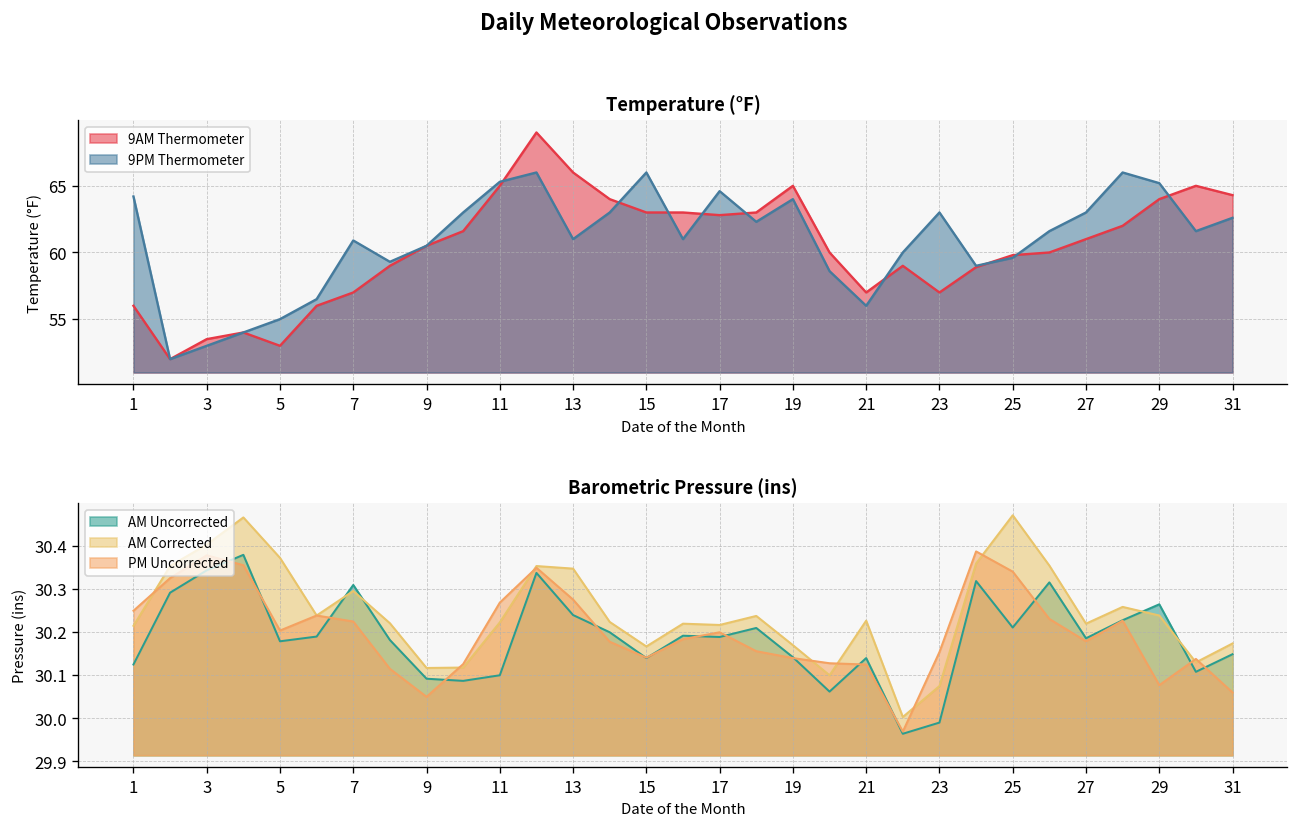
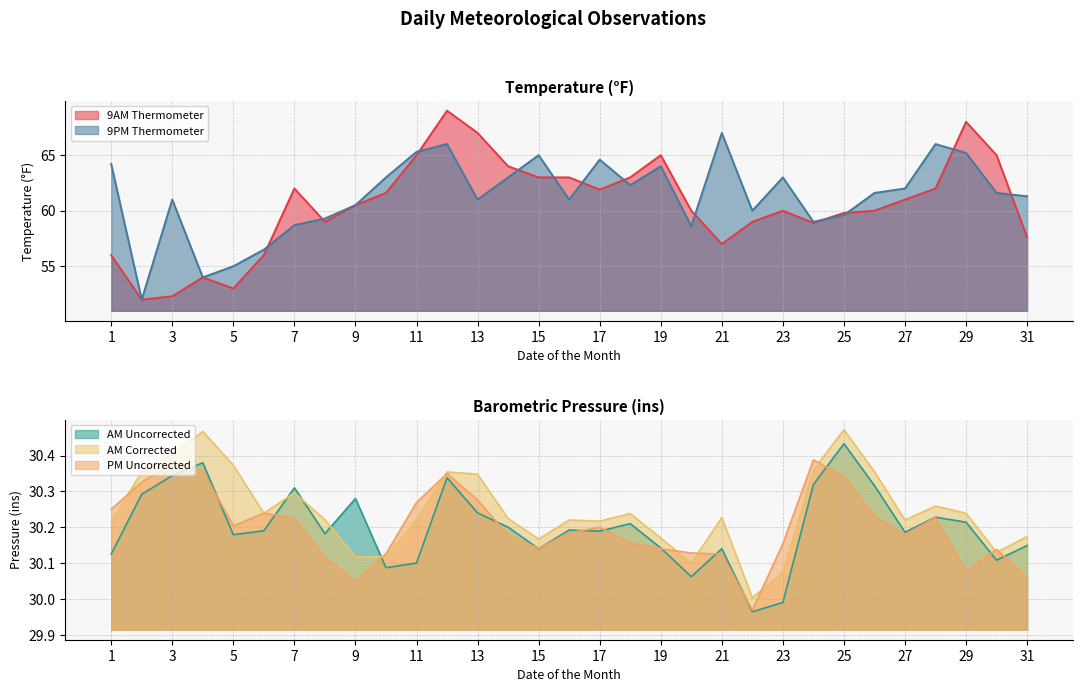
Temperature (°F), 9AM Thermometer, 3: 53.5 -> 52.3
Temperature (°F), 9PM Thermometer, 3: 53 -> 61
Temperature (°F), 9AM Thermometer, 7: 57 -> 62
Temperature (°F), 9PM Thermometer, 7: 60.9 -> 58.7
Temperature (°F), 9AM Thermometer, 13: 66 -> 67
Temperature (°F), 9PM Thermometer, 15: 66 -> 65
Temperature (°F), 9AM Thermometer, 17: 62.8 -> 61.9
Temperature (°F), 9PM Thermometer, 21: 56 -> 67
Temperature (°F), 9AM Thermometer, 23: 57 -> 60
Temperature (°F), 9PM Thermometer, 27: 63 -> 62
Temperature (°F), 9AM Thermometer, 29: 64 -> 68
Temperature (°F), 9AM Thermometer, 31: 64.3 -> 57.6
Temperature (°F), 9PM Thermometer, 31: 62.6 -> 61.3
Barometric Pressure (ins), AM Uncorrected, 9: 30.09 -> 30.28
Barometric Pressure (ins), AM Uncorrected, 25: 30.21 -> 30.43
Barometric Pressure (ins), AM Uncorrected, 29: 30.27 -> 30.21
